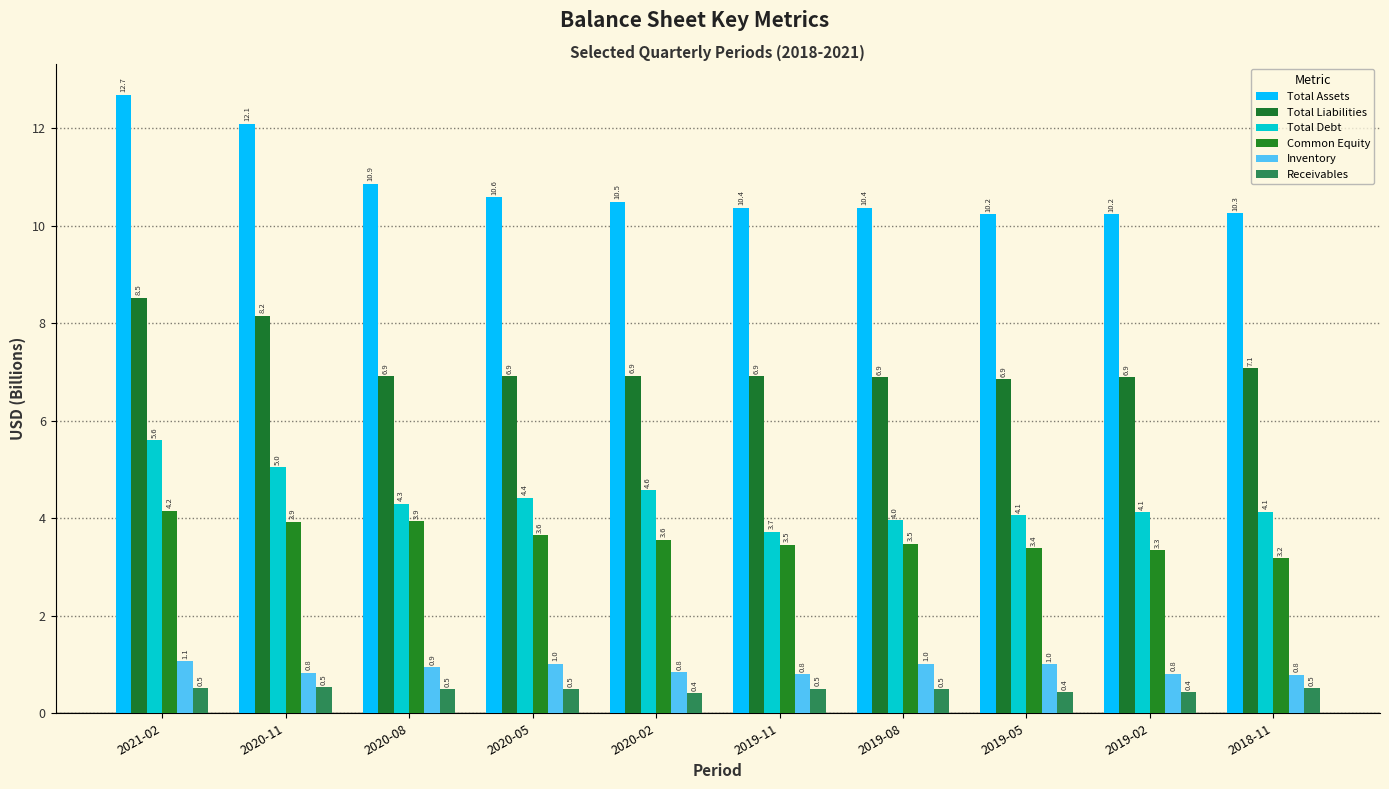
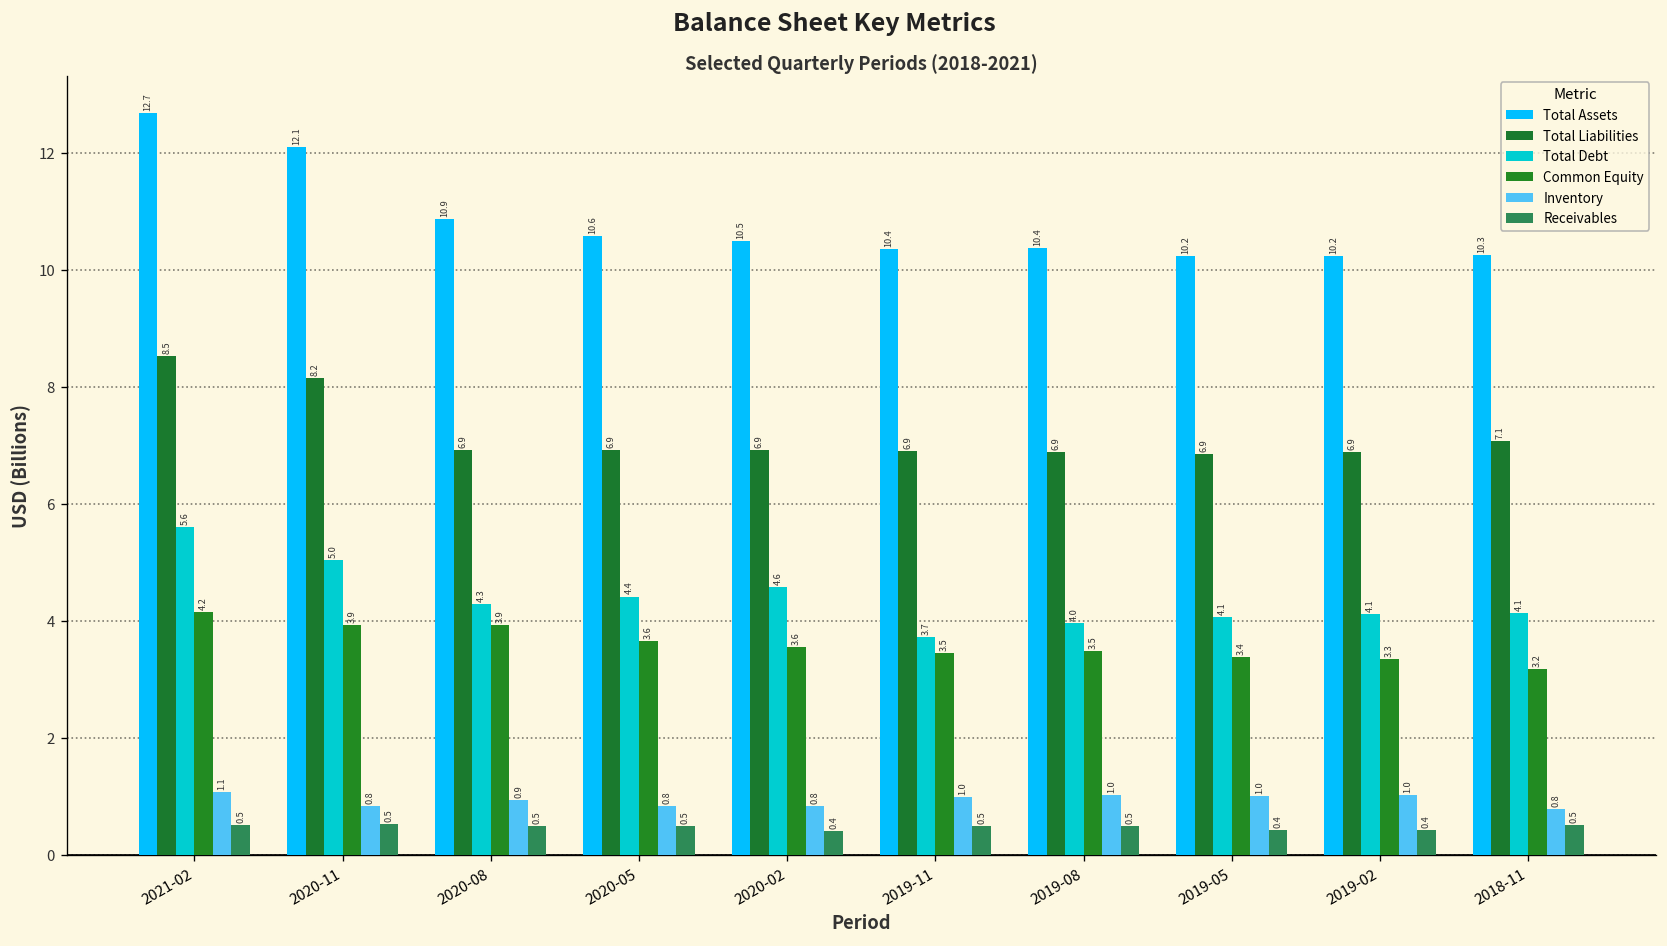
Inventory, 2020-05: 1.0 -> 0.8
Inventory, 2019-11: 0.8 -> 1.0
Inventory, 2019-02: 0.8 -> 1.0
